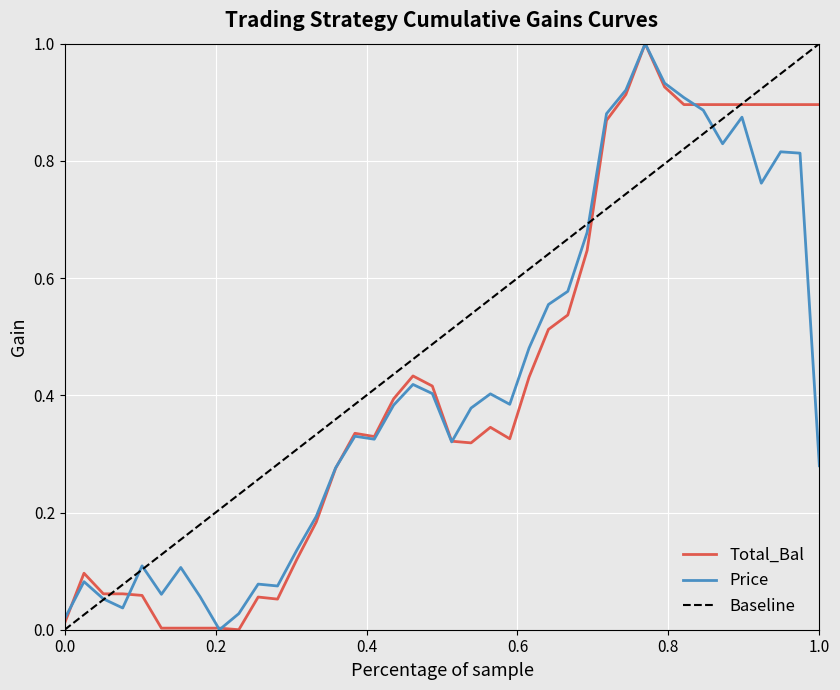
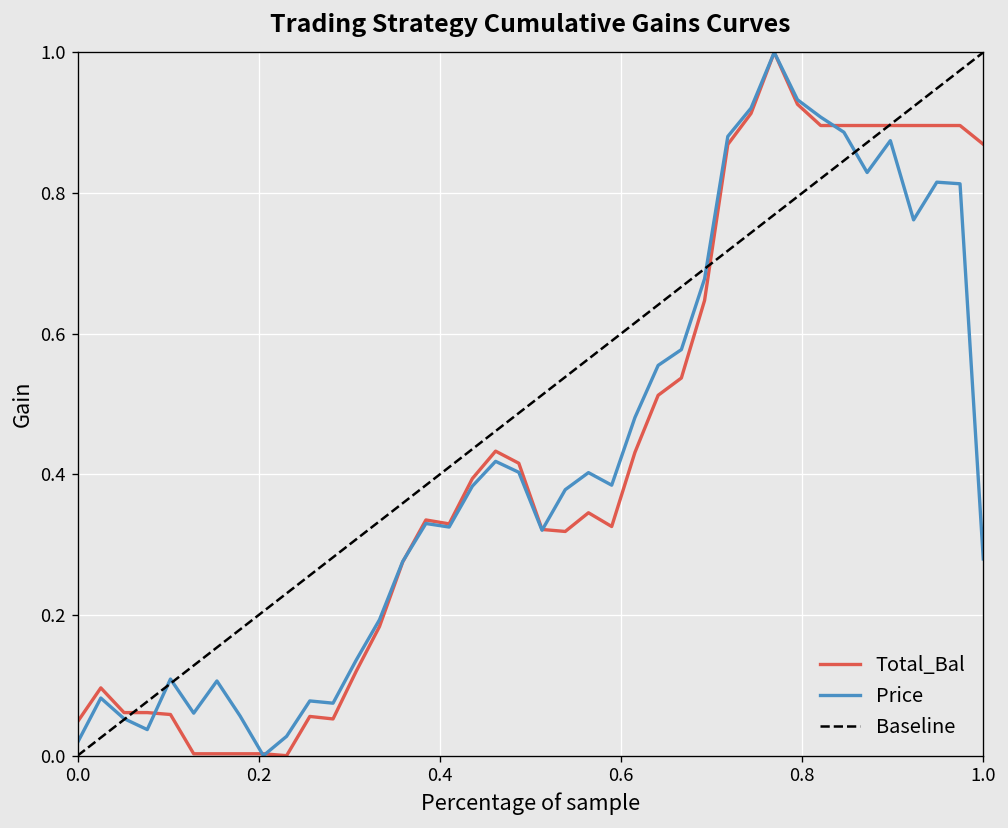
Total_Bal, 0.0: 0.01 -> 0.05
Total_Bal, 1.0: 0.90 -> 0.87
